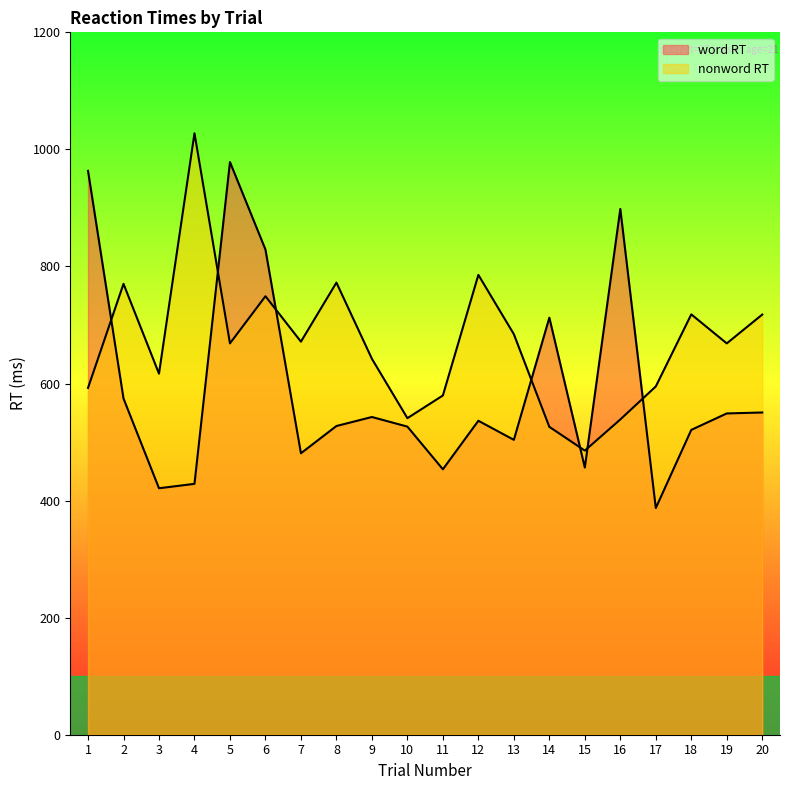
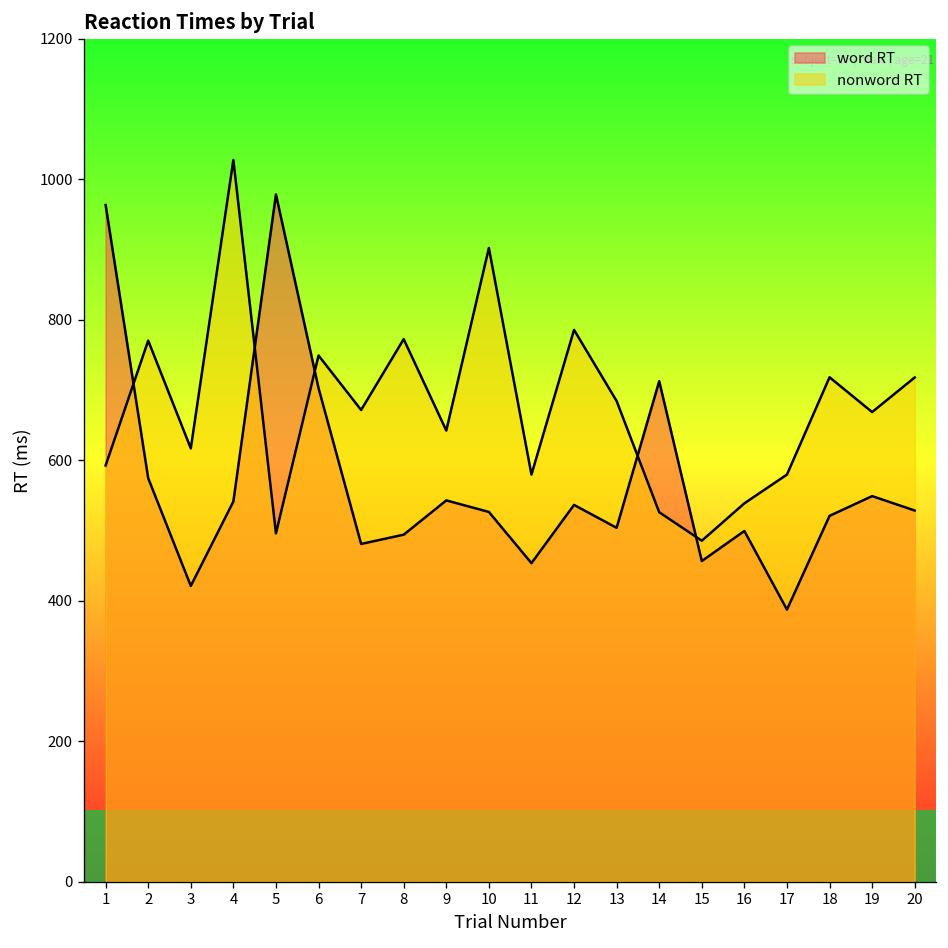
word RT, 4: 430 -> 540
nonword RT, 5: 670 -> 500
word RT, 6: 830 -> 700
word RT, 8: 530 -> 490
nonword RT, 10: 540 -> 900
word RT, 16: 900 -> 500
nonword RT, 17: 600 -> 580
word RT, 20: 550 -> 530
